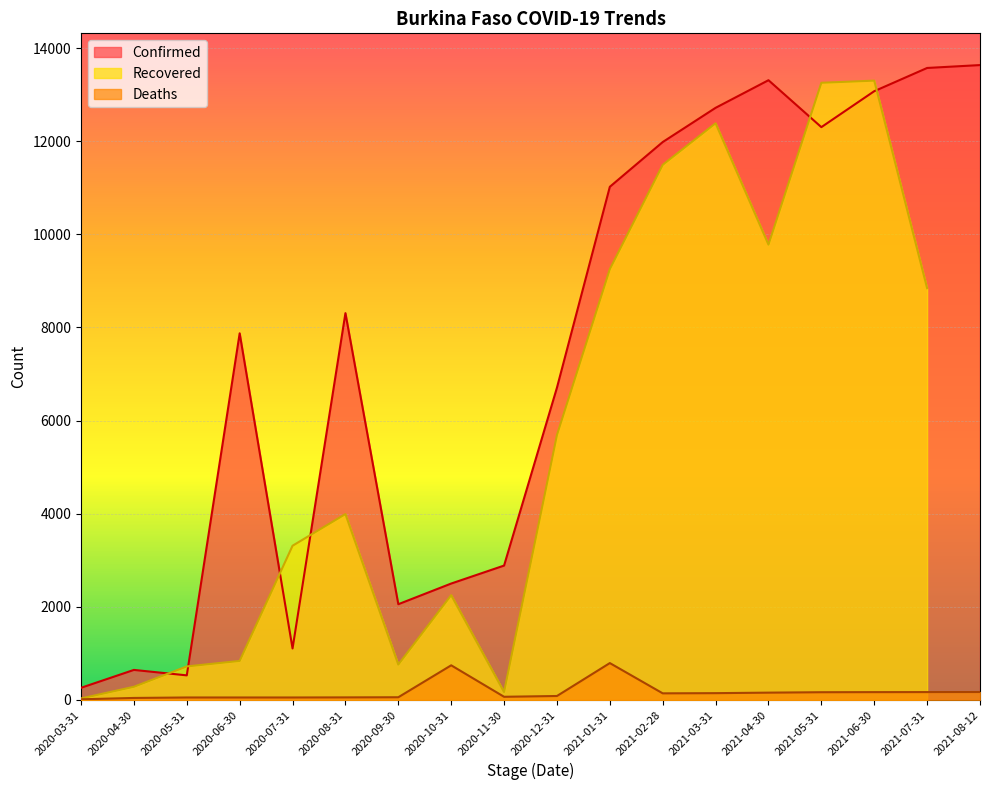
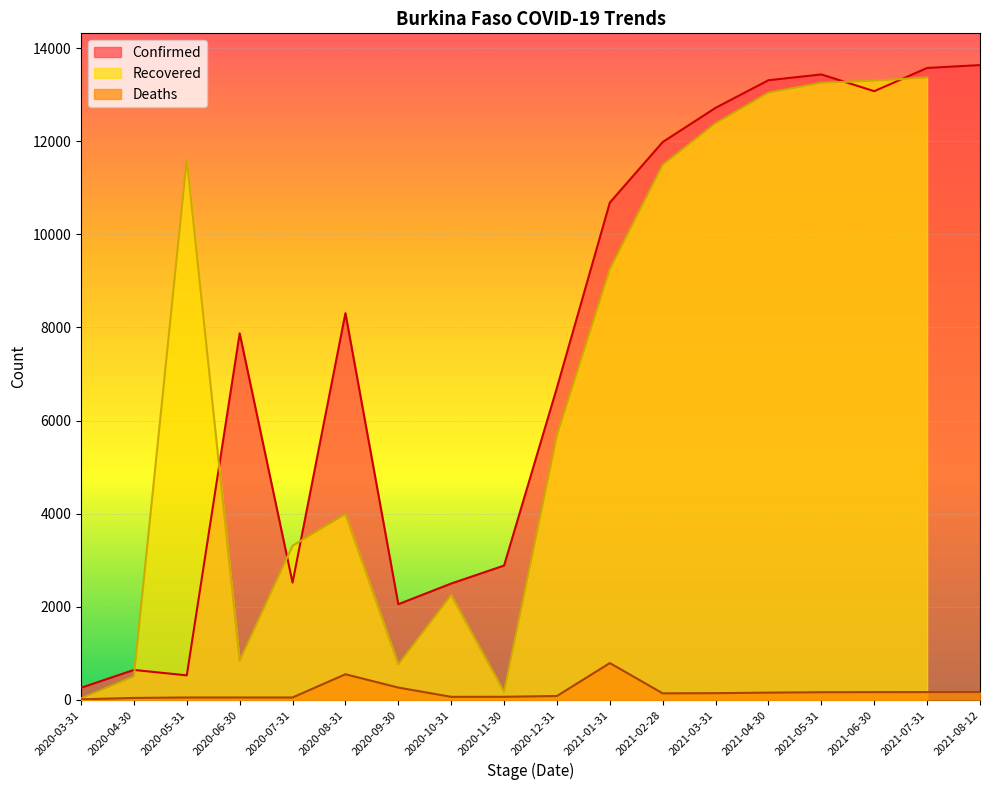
Recovered, 2020-04-30: 300 -> 500
Recovered, 2020-05-31: 700 -> 11600
Confirmed, 2020-07-31: 1100 -> 2500
Deaths, 2020-08-31: 100 -> 600
Deaths, 2020-09-30: 100 -> 300
Deaths, 2020-10-31: 700 -> 100
Confirmed, 2021-01-31: 11000 -> 10700
Recovered, 2021-04-30: 9800 -> 13000
Confirmed, 2021-05-31: 12300 -> 13400
Recovered, 2021-07-31: 8800 -> 13400
